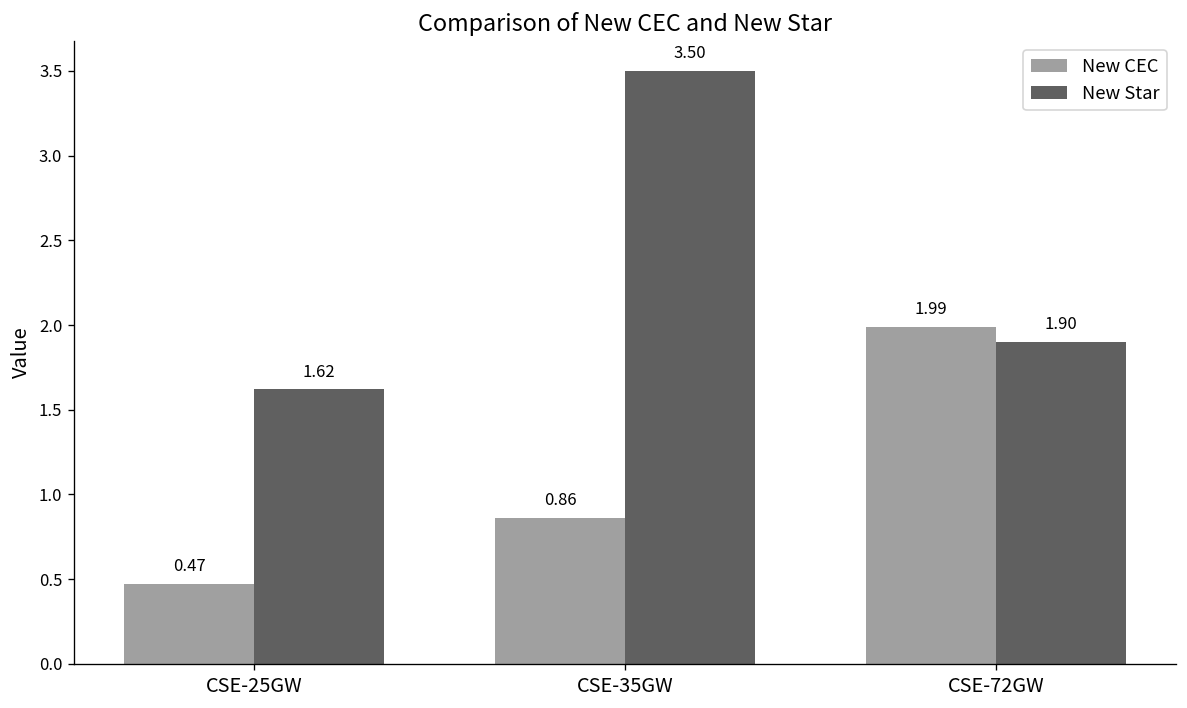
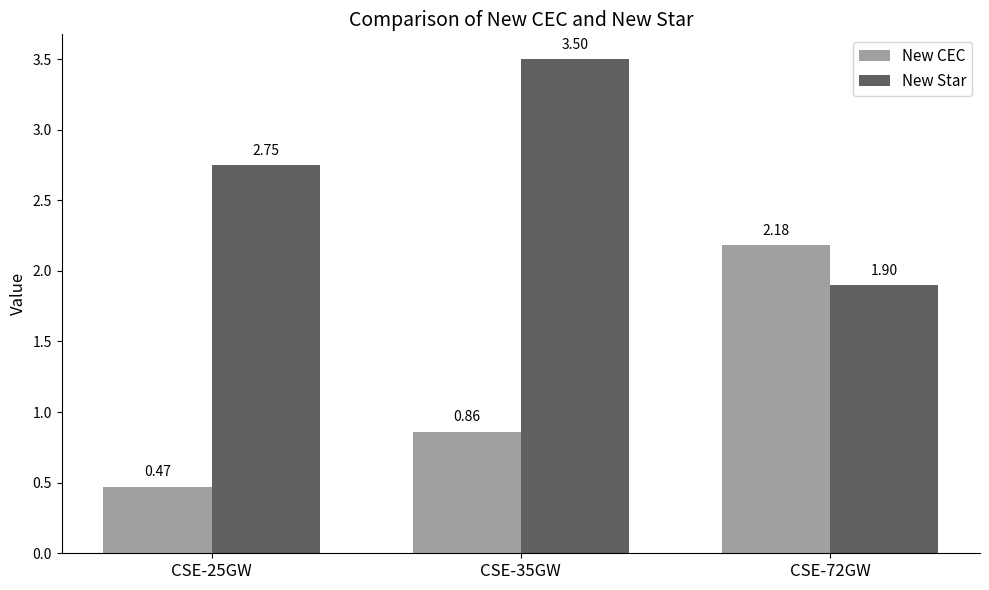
New Star, CSE-25GW: 1.62 -> 2.75
New CEC, CSE-72GW: 1.99 -> 2.18
